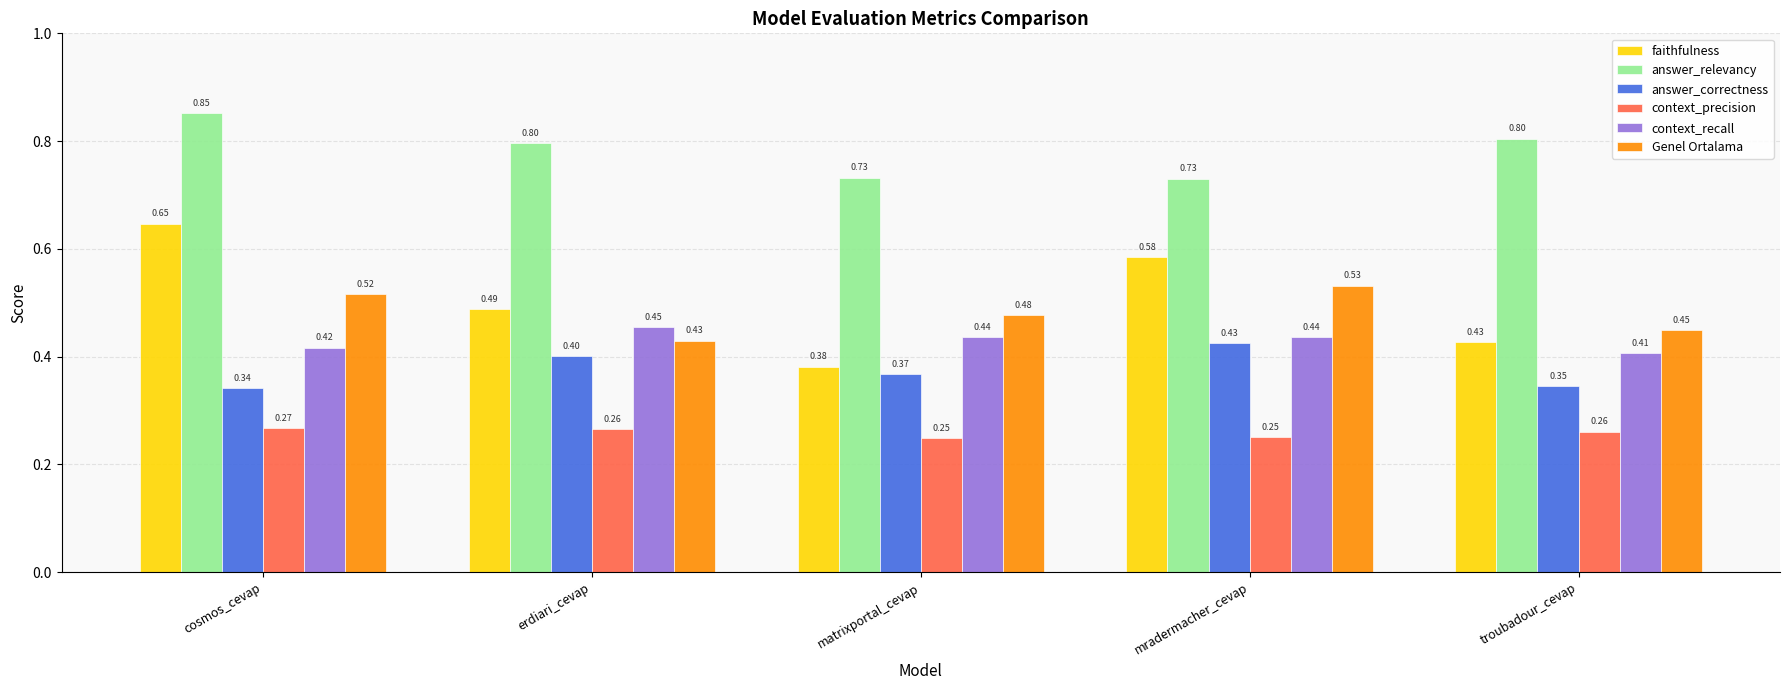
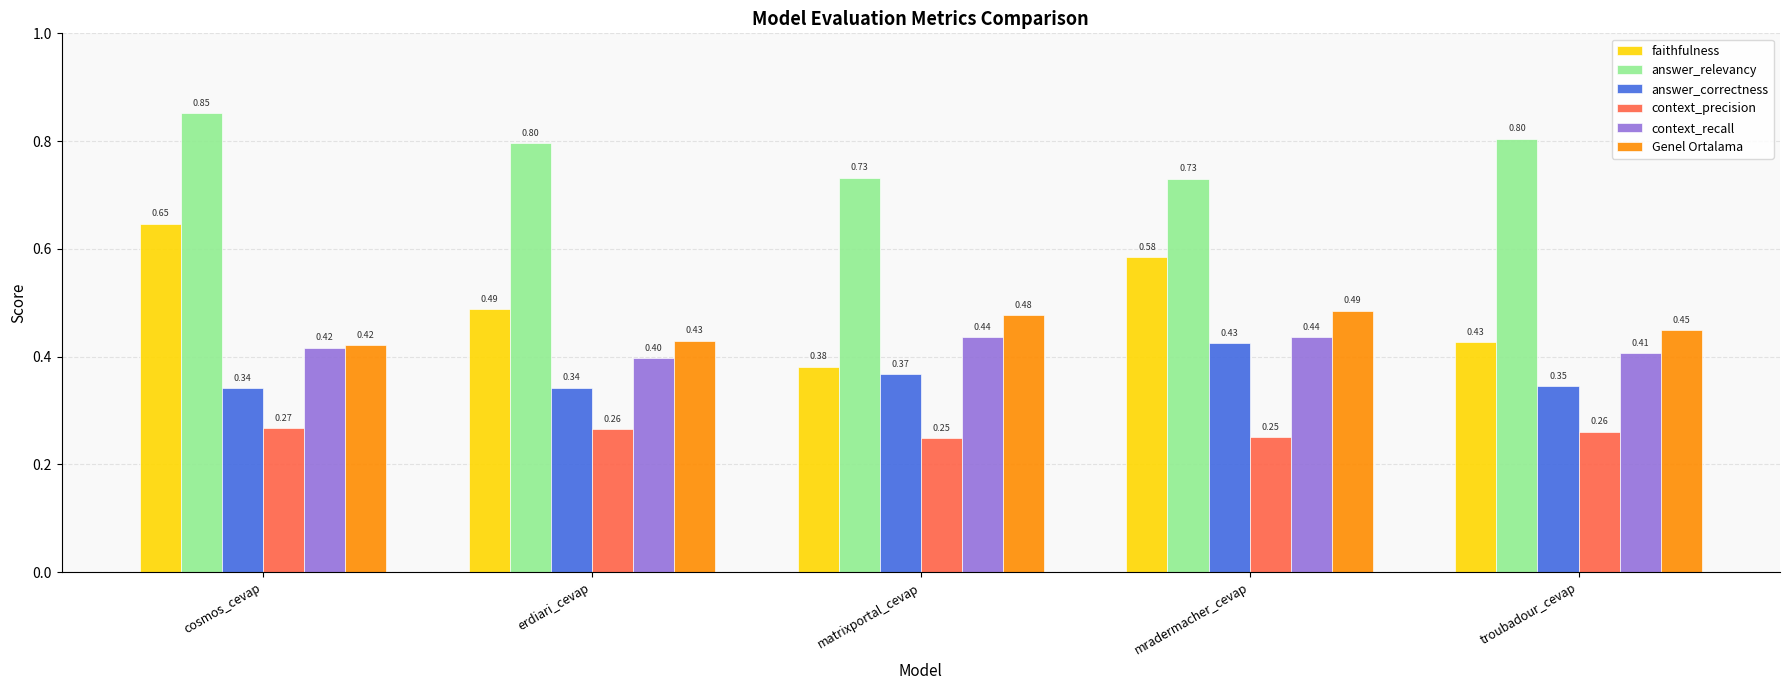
Genel Ortalama, cosmos_cevap: 0.52 -> 0.42
answer_correctness, erdiari_cevap: 0.40 -> 0.34
context_recall, erdiari_cevap: 0.45 -> 0.40
Genel Ortalama, mradermacher_cevap: 0.53 -> 0.49
